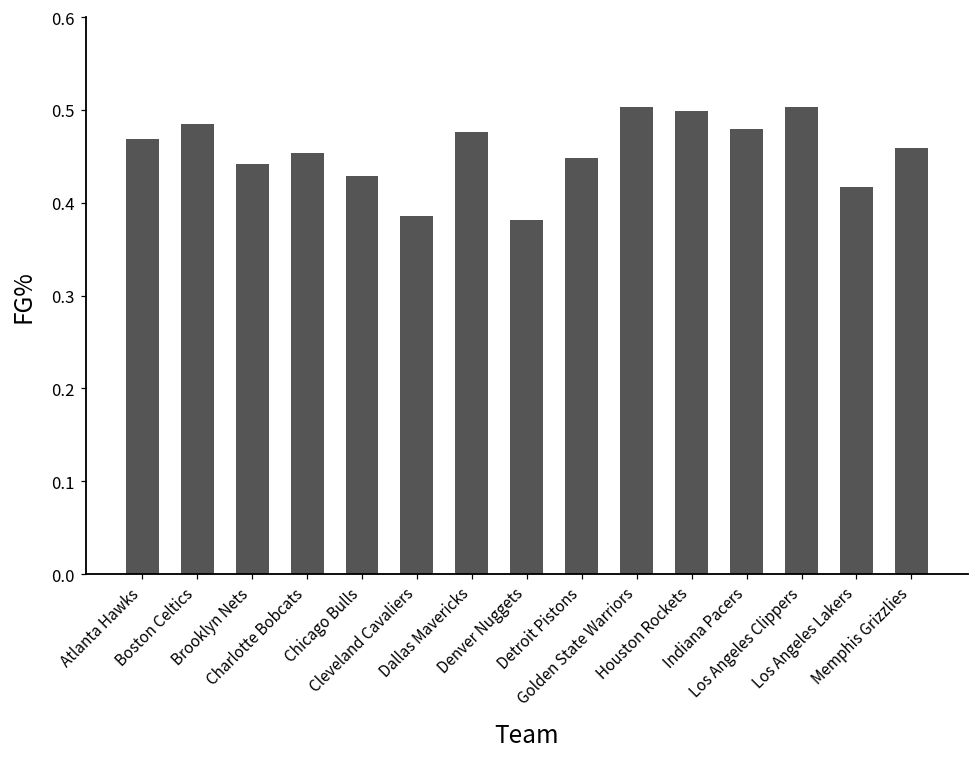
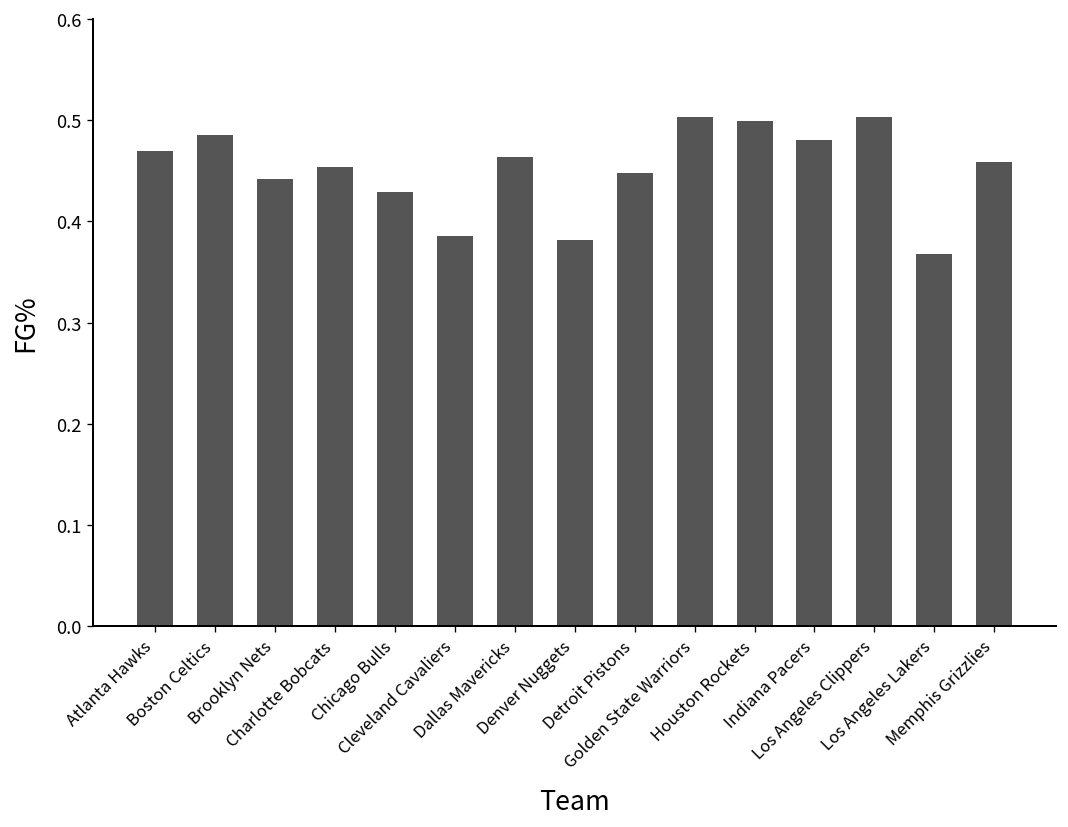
Dallas Mavericks: 0.48 -> 0.46
Los Angeles Lakers: 0.42 -> 0.37
